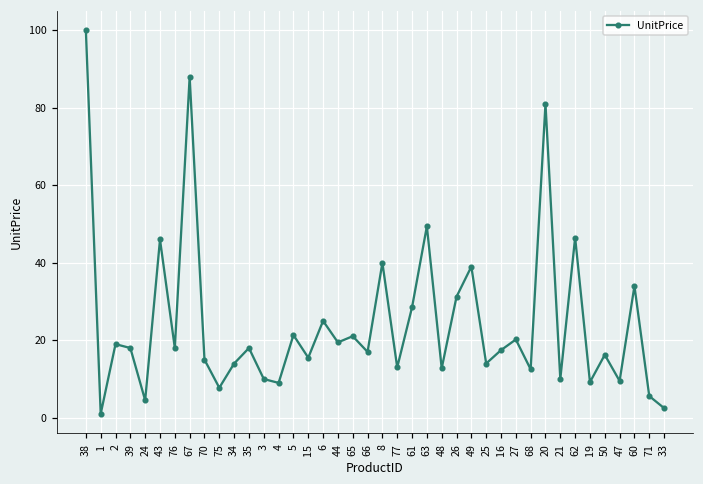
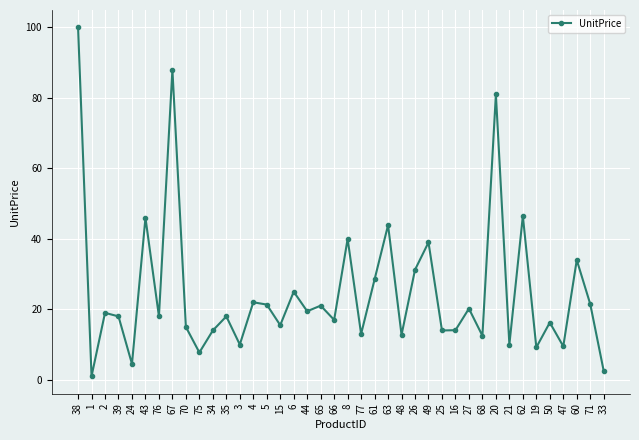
4: 9 -> 22
63: 49 -> 44
16: 17 -> 14
71: 6 -> 22
